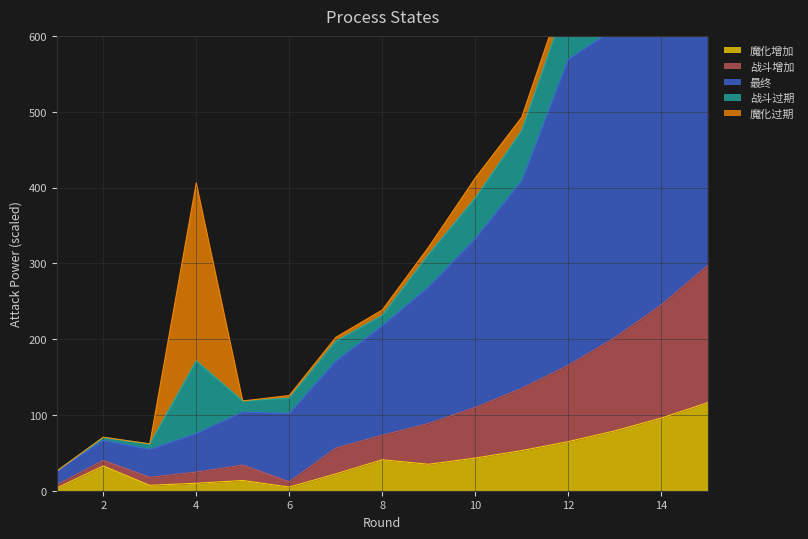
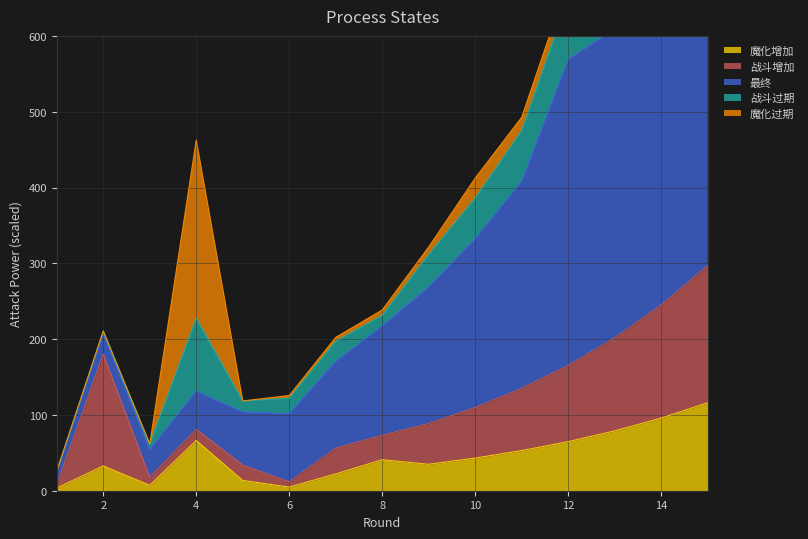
战斗增加, 2: 10 -> 150
魔化增加, 4: 10 -> 70
